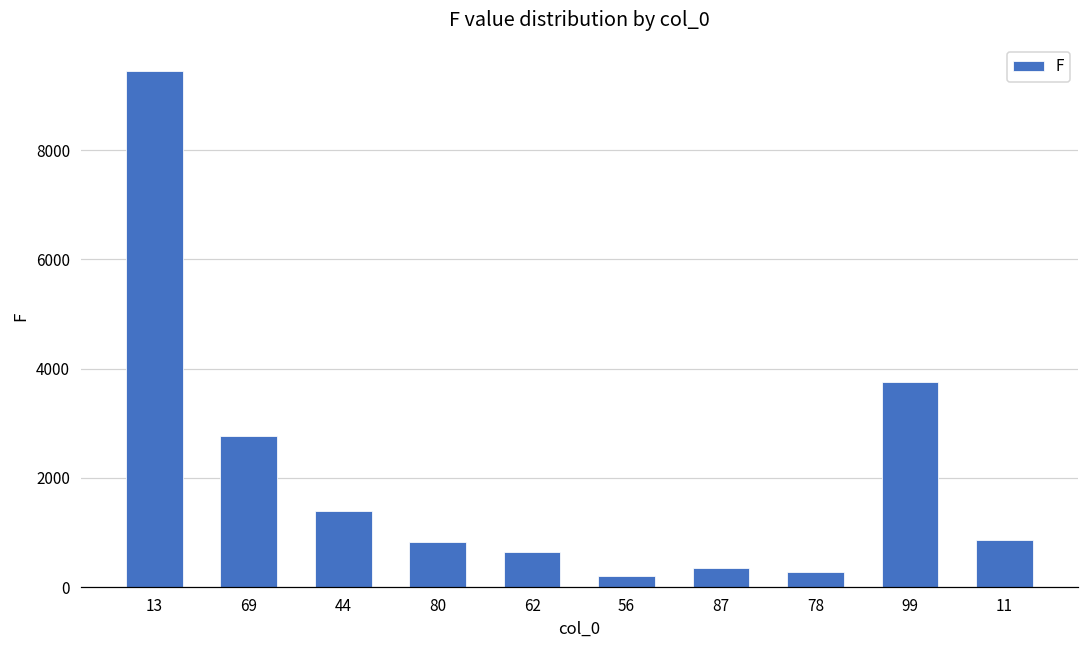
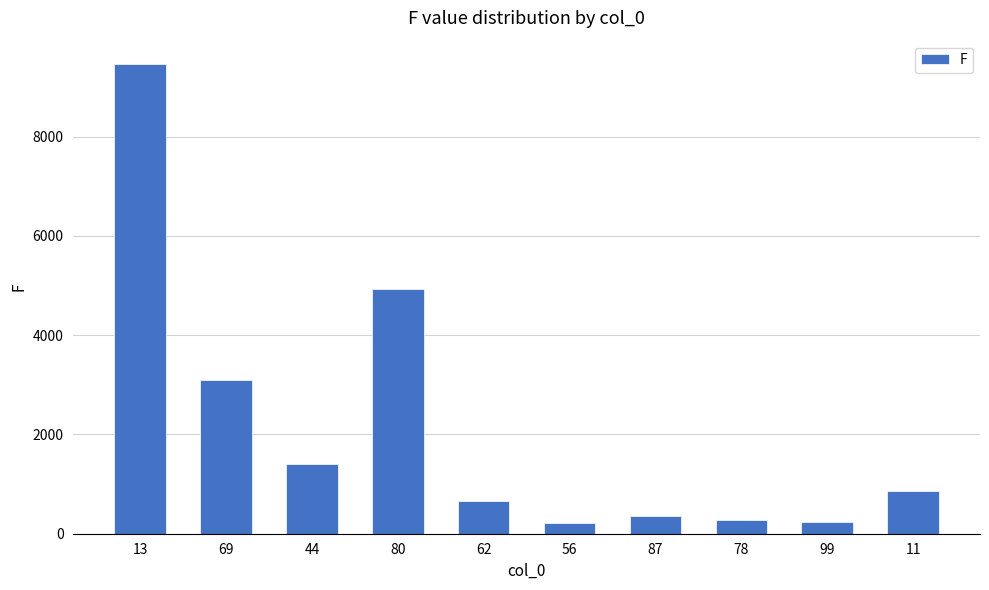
69: 2800 -> 3100
80: 800 -> 4900
99: 3700 -> 200
